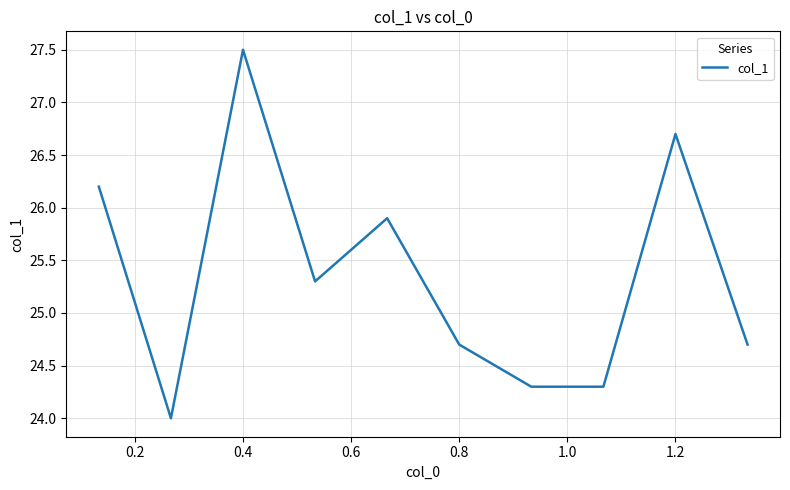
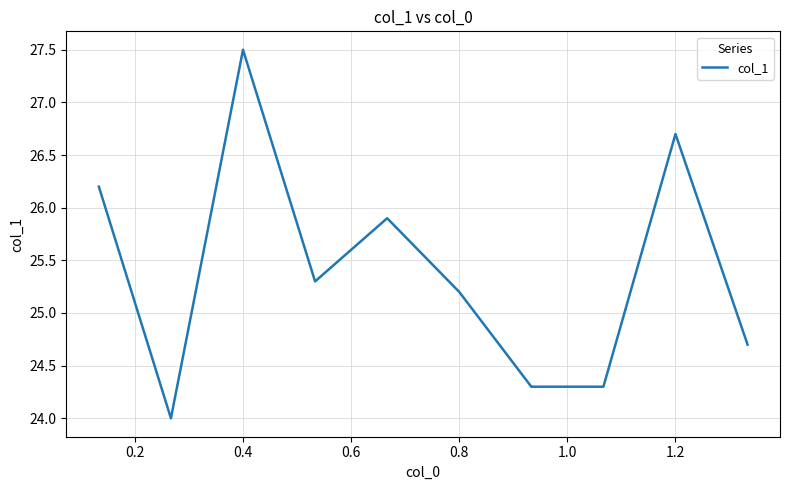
0.8: 24.7 -> 25.2
